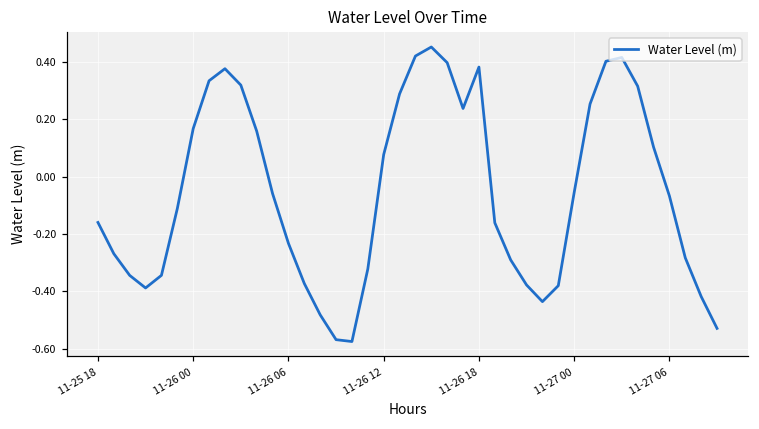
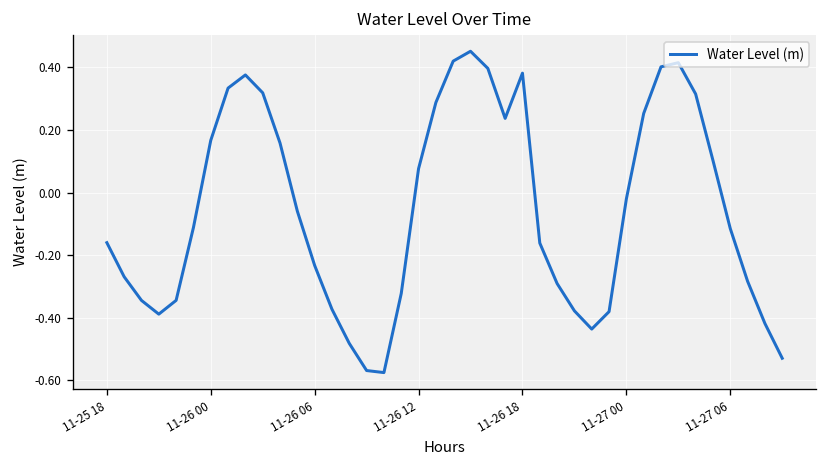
11-27 00: -0.06 -> -0.02
11-27 06: -0.07 -> -0.11
